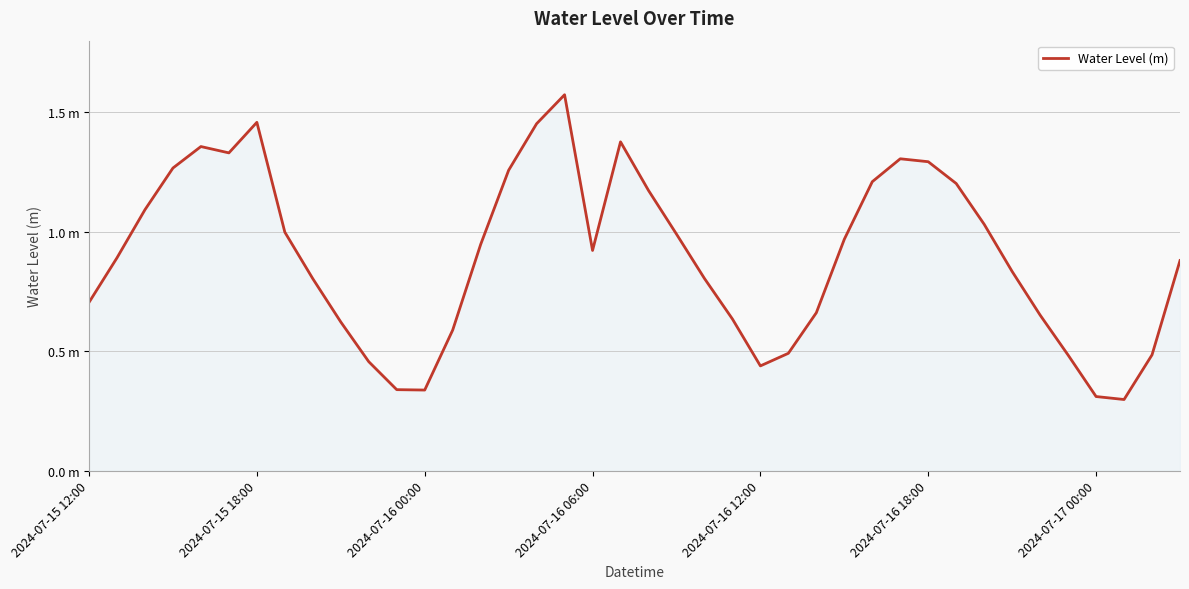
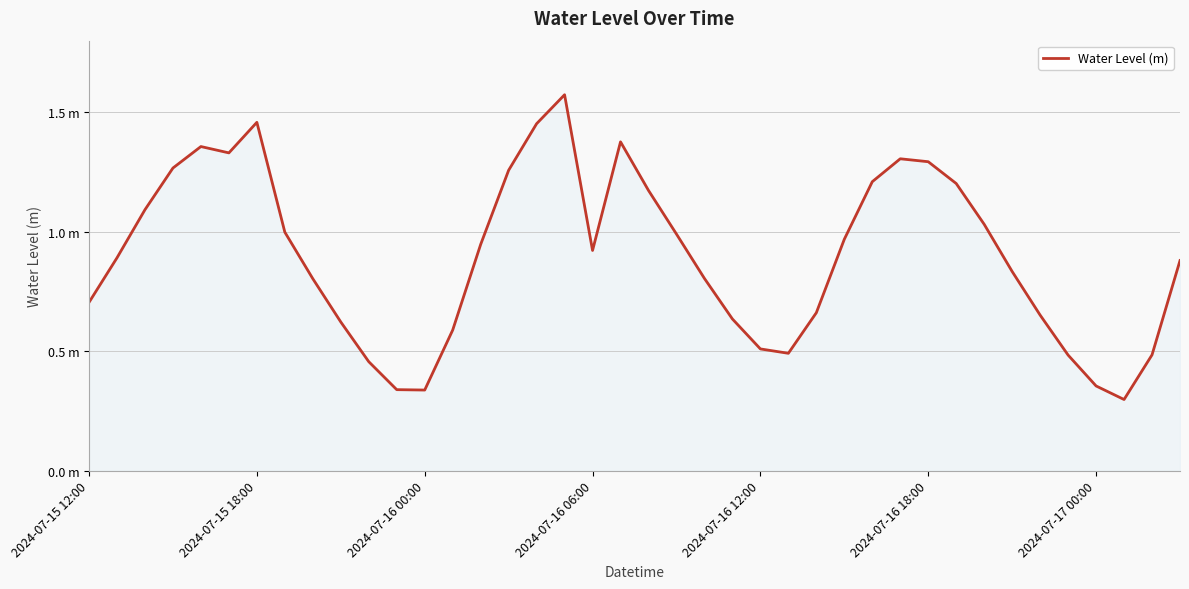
2024-07-16 12:00: 0.44 m -> 0.51 m
2024-07-17 00:00: 0.31 m -> 0.35 m
